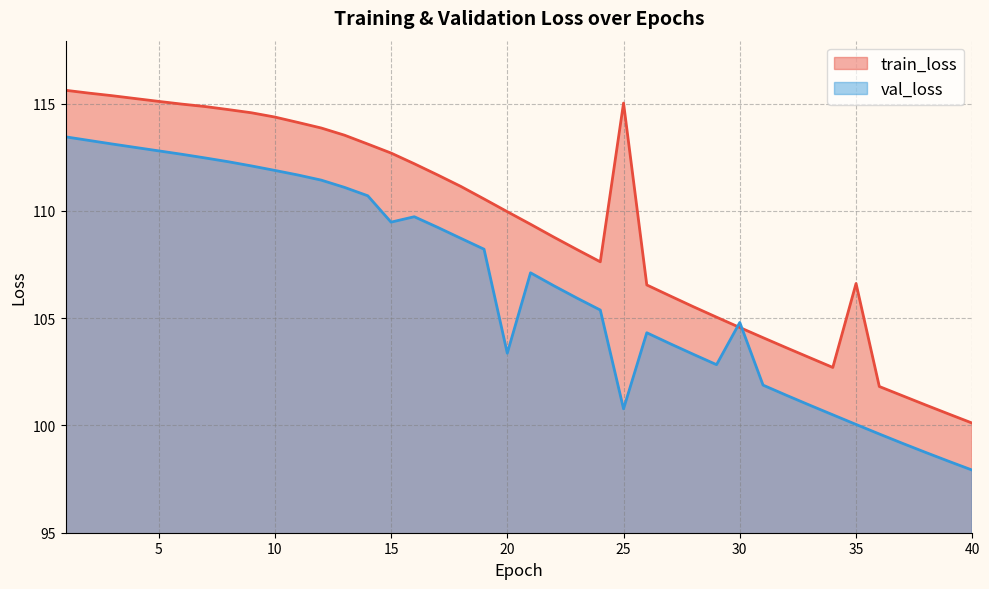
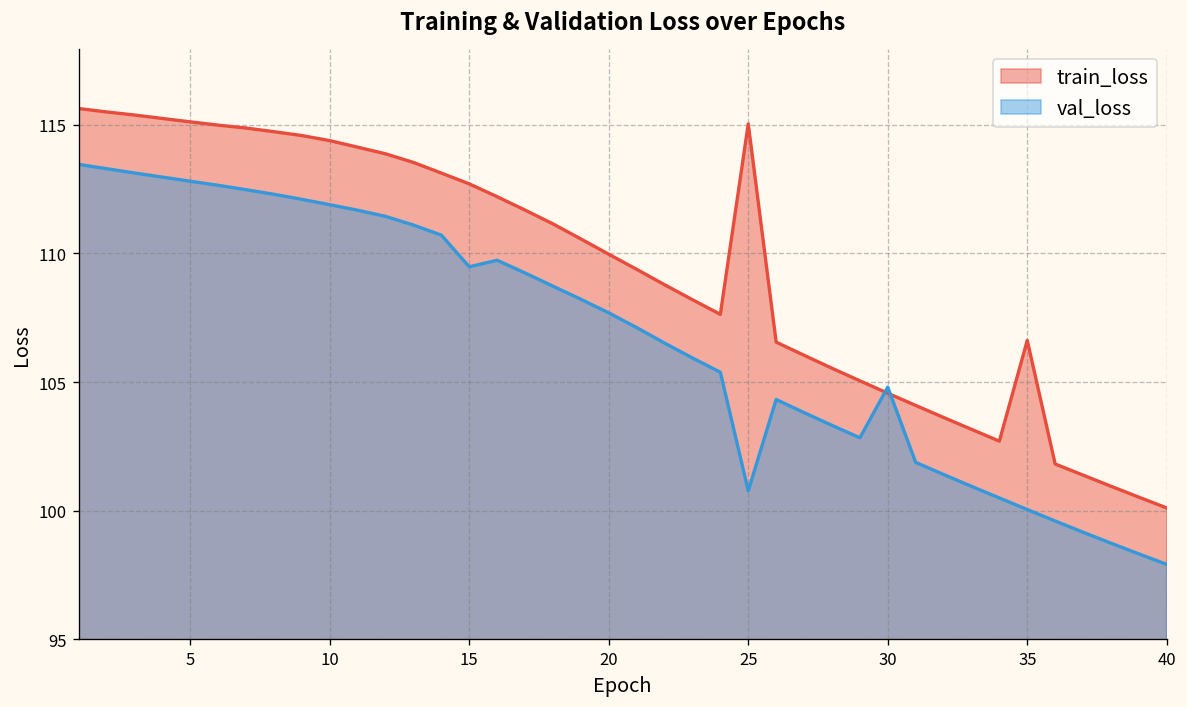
val_loss, 20: 103.4 -> 107.7
